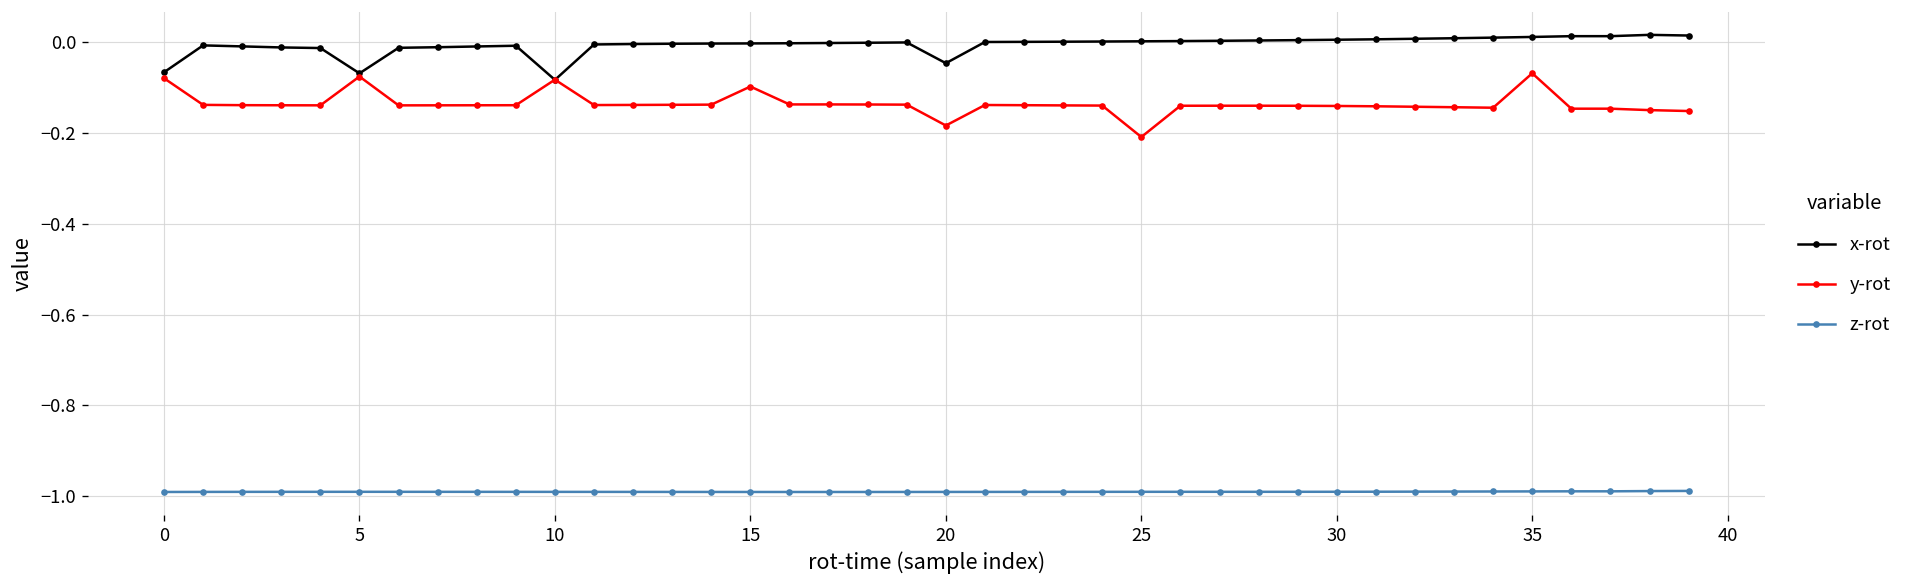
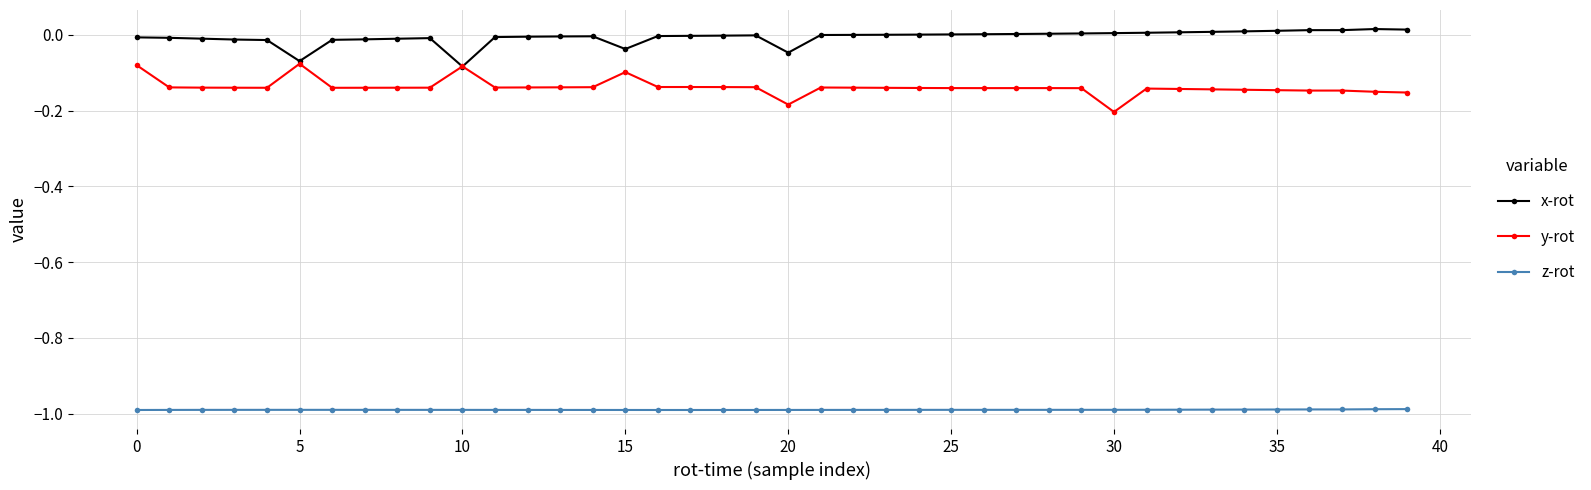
x-rot, 0: -0.07 -> -0.01
x-rot, 15: 0.00 -> -0.04
y-rot, 25: -0.21 -> -0.14
y-rot, 30: -0.14 -> -0.20
y-rot, 35: -0.07 -> -0.15
